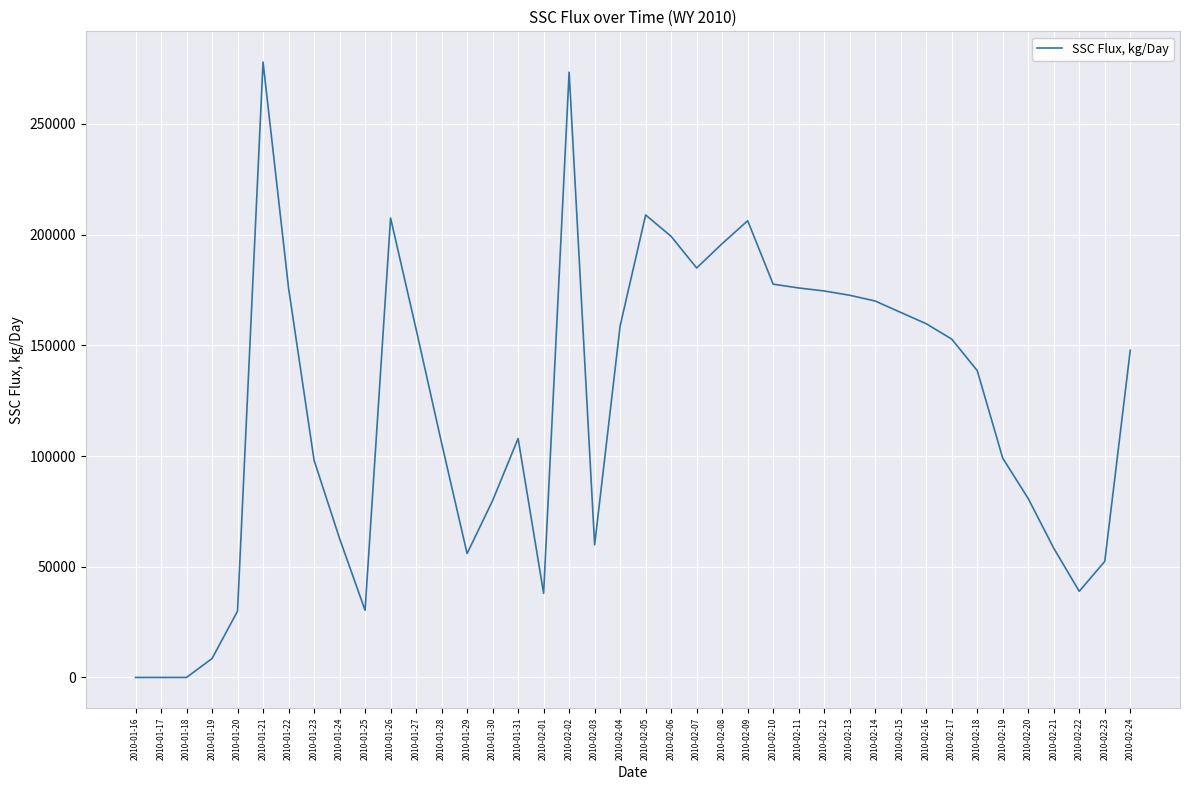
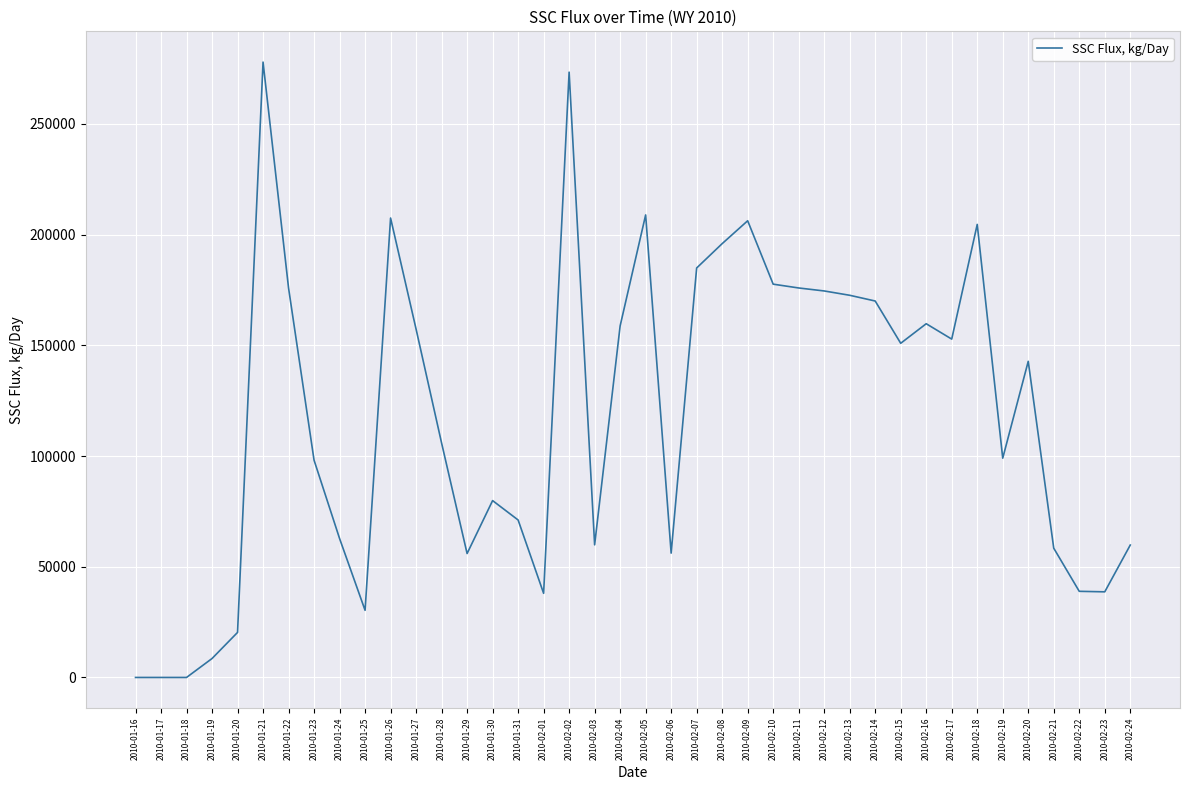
2010-01-20: 30000 -> 20000
2010-01-31: 108000 -> 71000
2010-02-06: 199000 -> 56000
2010-02-15: 165000 -> 151000
2010-02-18: 139000 -> 205000
2010-02-20: 81000 -> 143000
2010-02-23: 52000 -> 39000
2010-02-24: 148000 -> 60000
